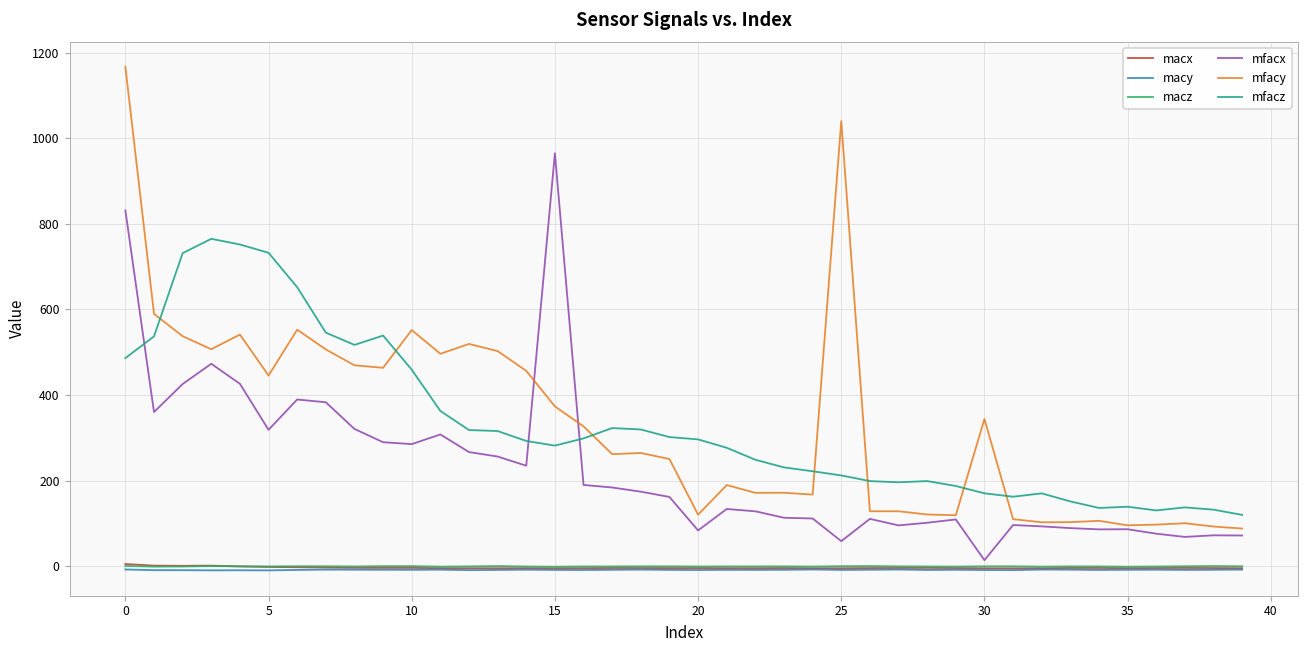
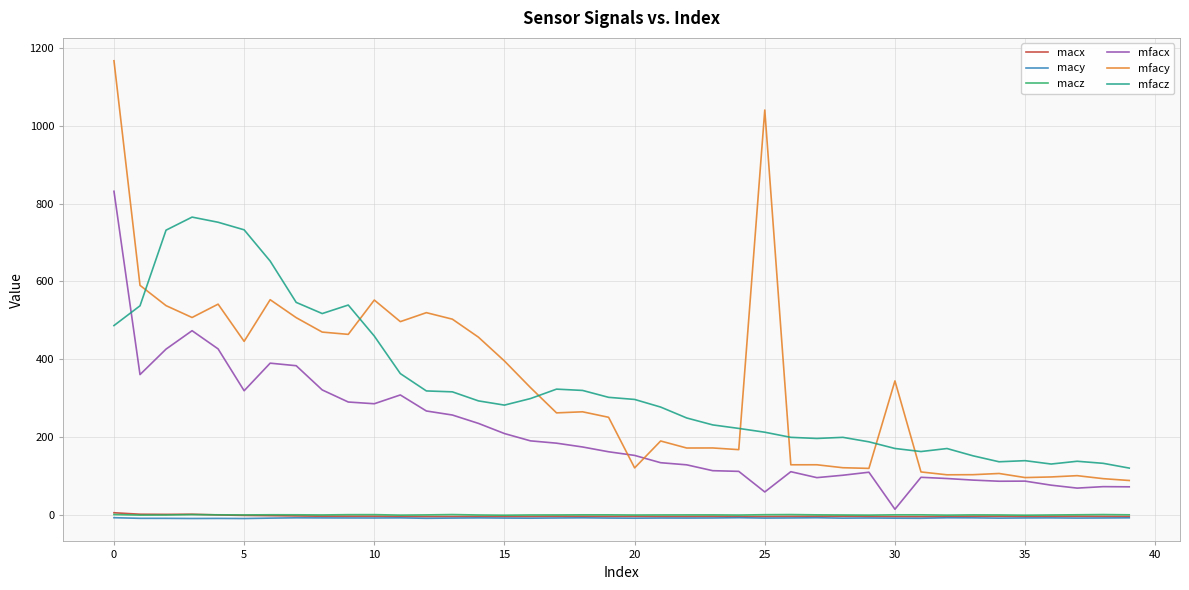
mfacx, 15: 970 -> 210
mfacy, 15: 370 -> 400
mfacx, 20: 80 -> 150
